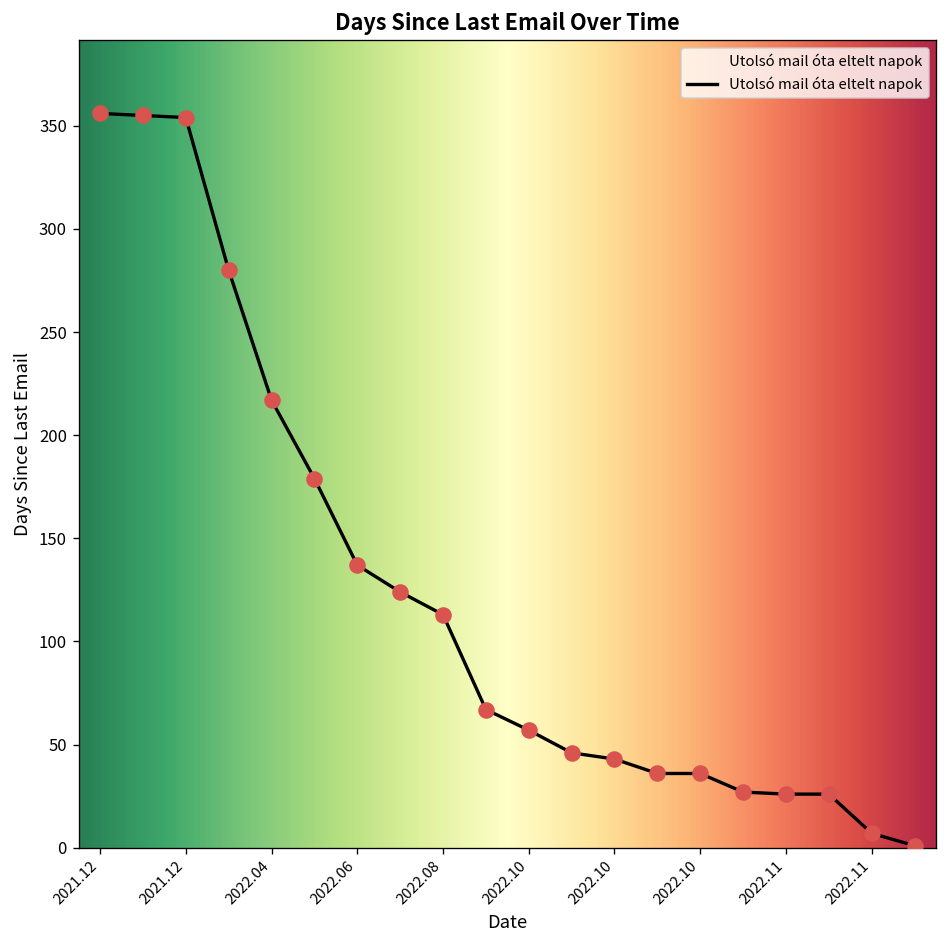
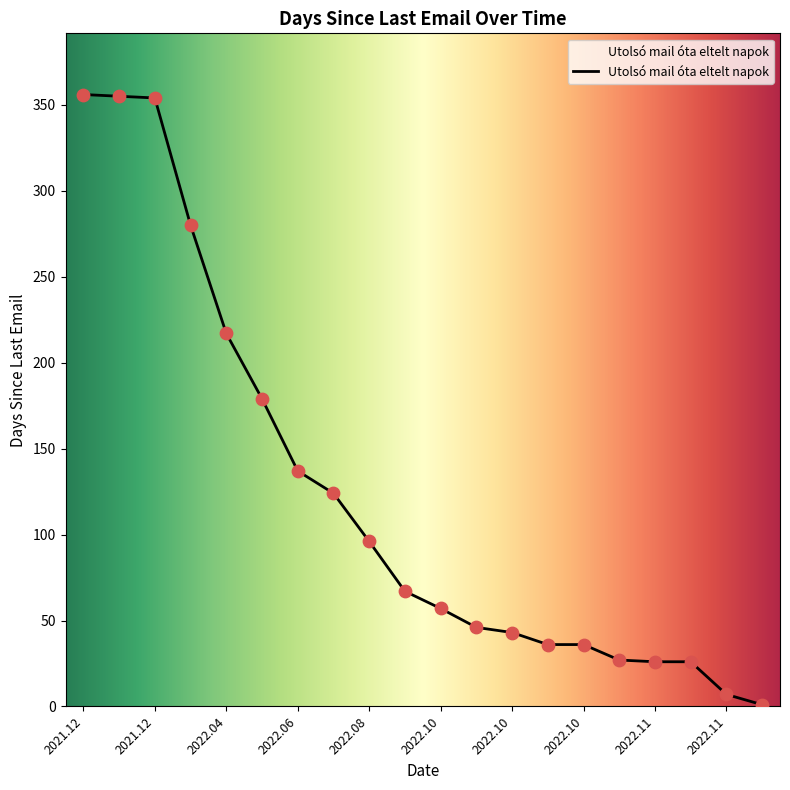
2022.08: 113 -> 96
